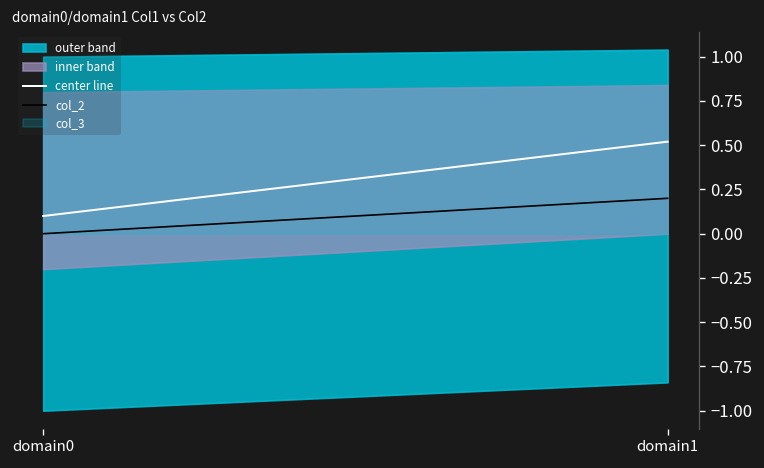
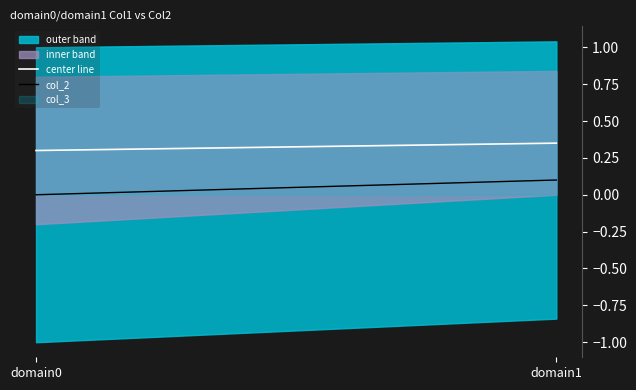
center line, domain0: 0.1 -> 0.3
center line, domain1: 0.52 -> 0.35
col_2, domain1: 0.2 -> 0.1
